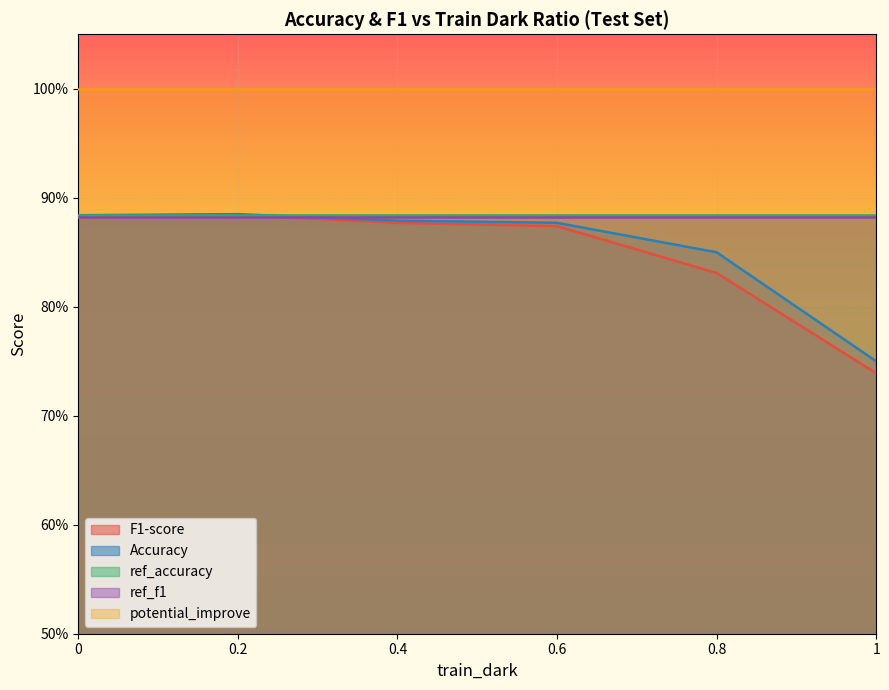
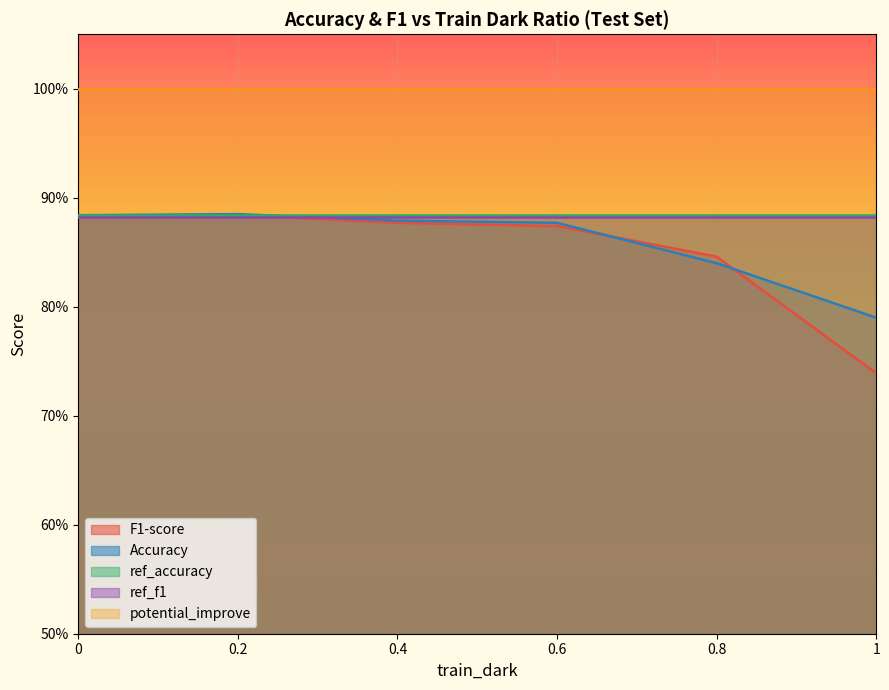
F1-score, 0.8: 83.1% -> 84.6%
Accuracy, 0.8: 85.0% -> 84.0%
Accuracy, 1: 75.0% -> 79.0%
